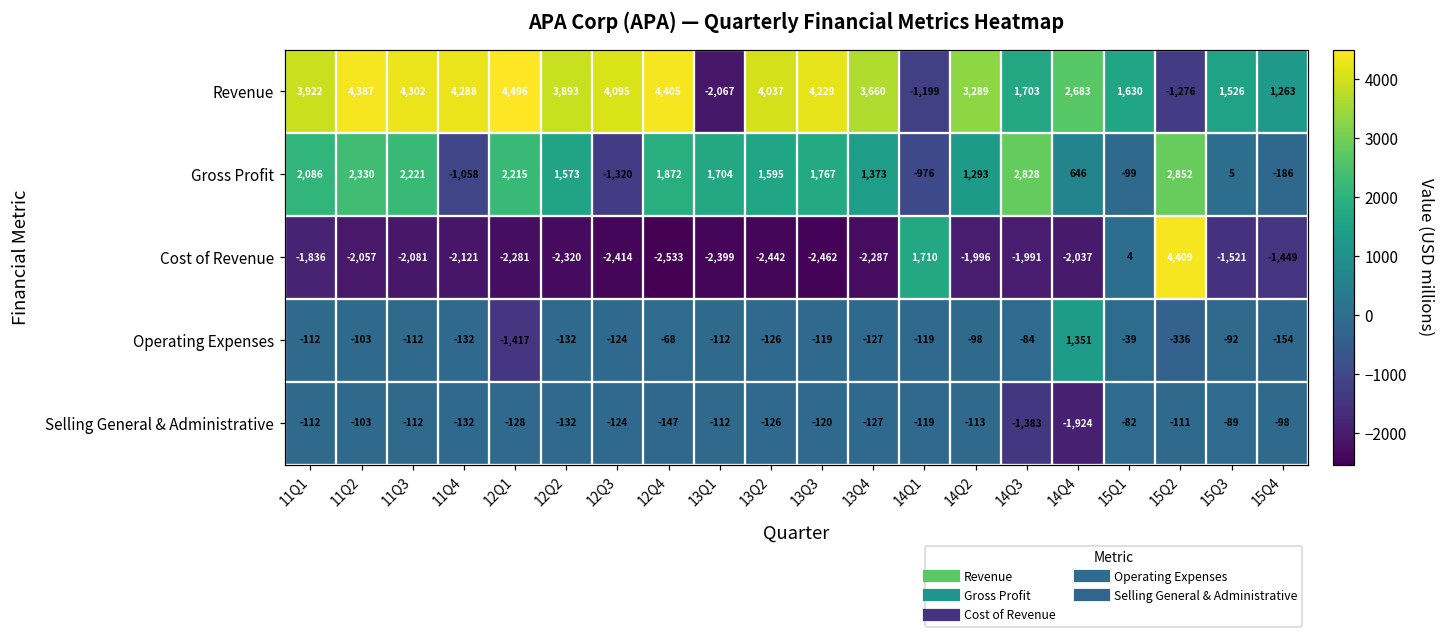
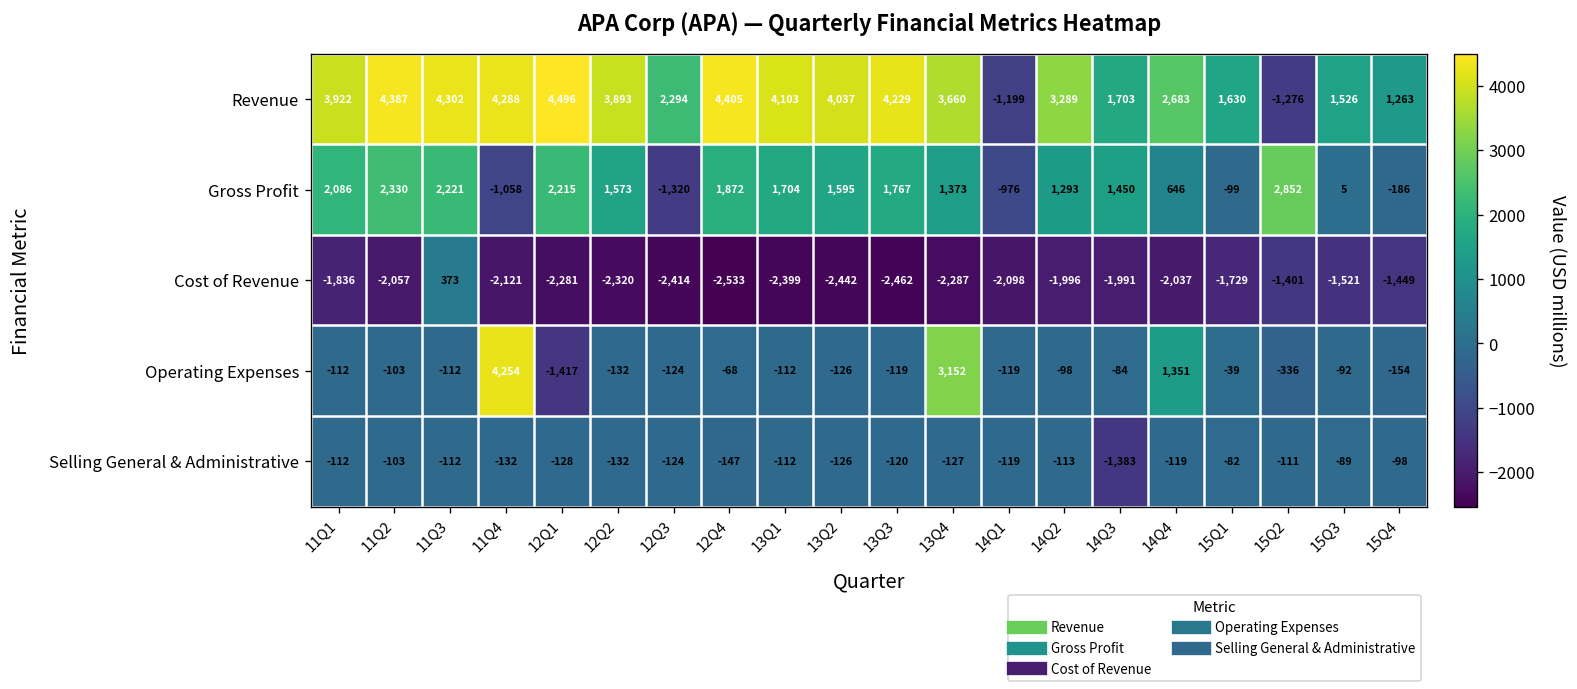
Revenue, 12Q3: 4,095 -> 2,294
Revenue, 13Q1: -2,067 -> 4,103
Gross Profit, 14Q3: 2,828 -> 1,450
Cost of Revenue, 11Q3: -2,081 -> 373
Cost of Revenue, 14Q1: 1,710 -> -2,098
Cost of Revenue, 15Q1: 4 -> -1,729
Cost of Revenue, 15Q2: 4,409 -> -1,401
Operating Expenses, 11Q4: -132 -> 4,254
Operating Expenses, 13Q4: -127 -> 3,152
Selling General & Administrative, 14Q4: -1,924 -> -119
